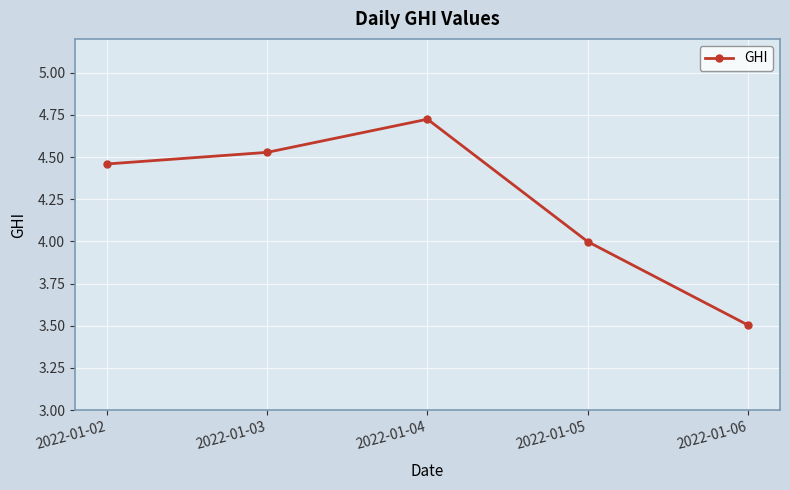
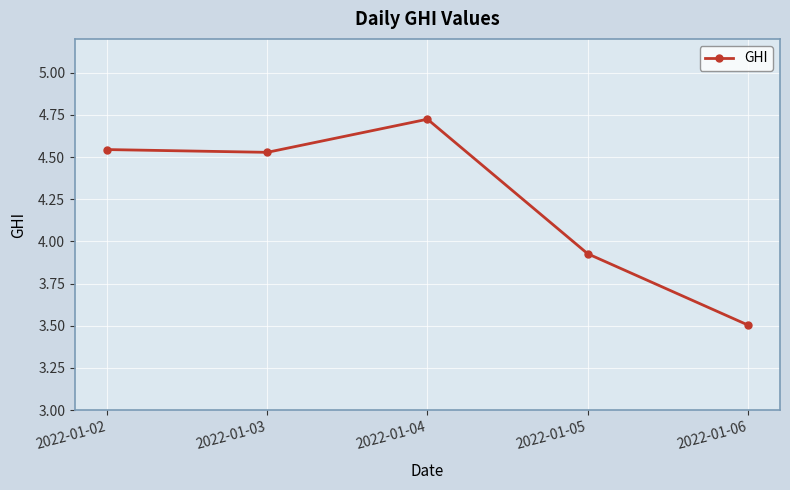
2022-01-02: 4.46 -> 4.54
2022-01-05: 4.00 -> 3.93
